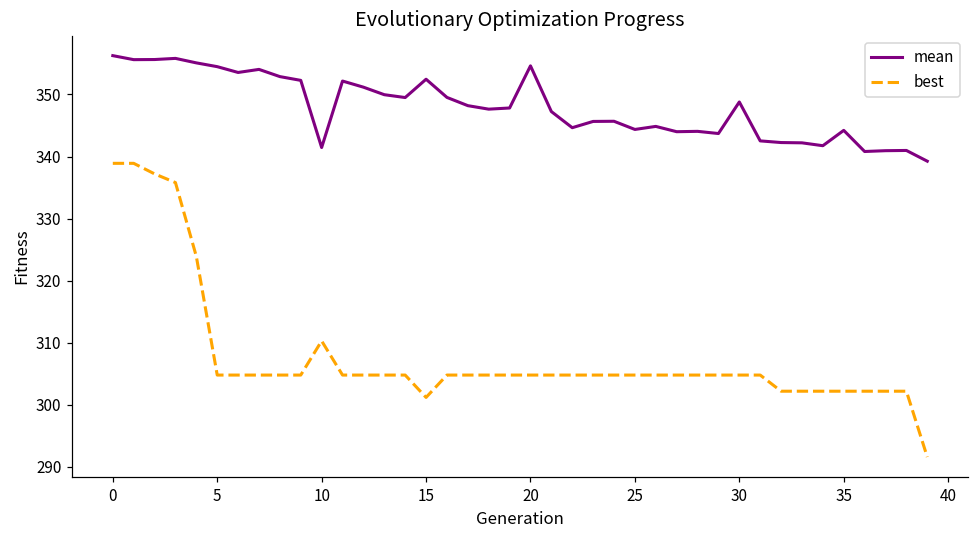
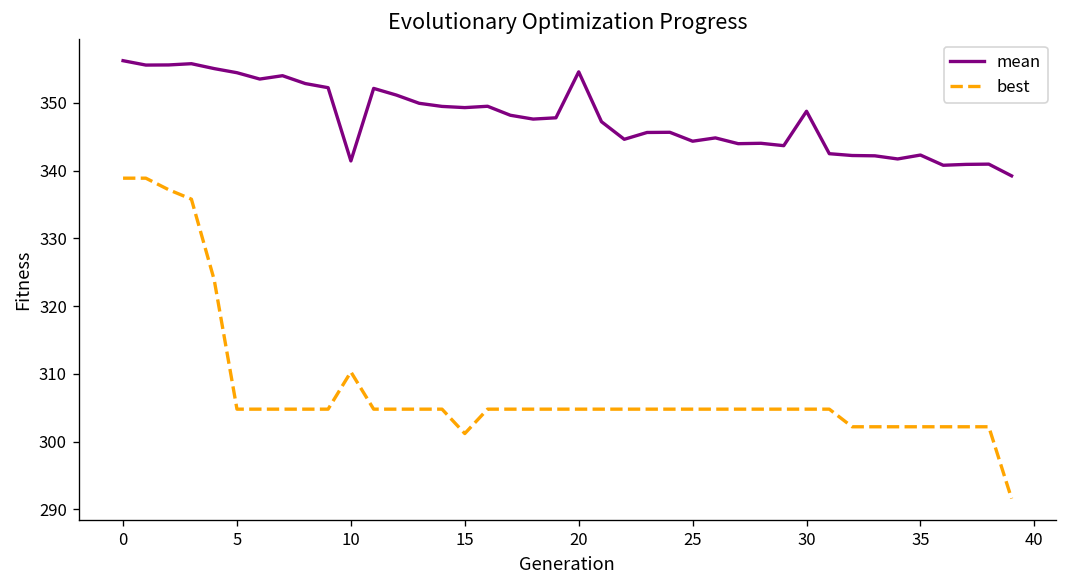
mean, 15: 352 -> 349
mean, 35: 344 -> 342
